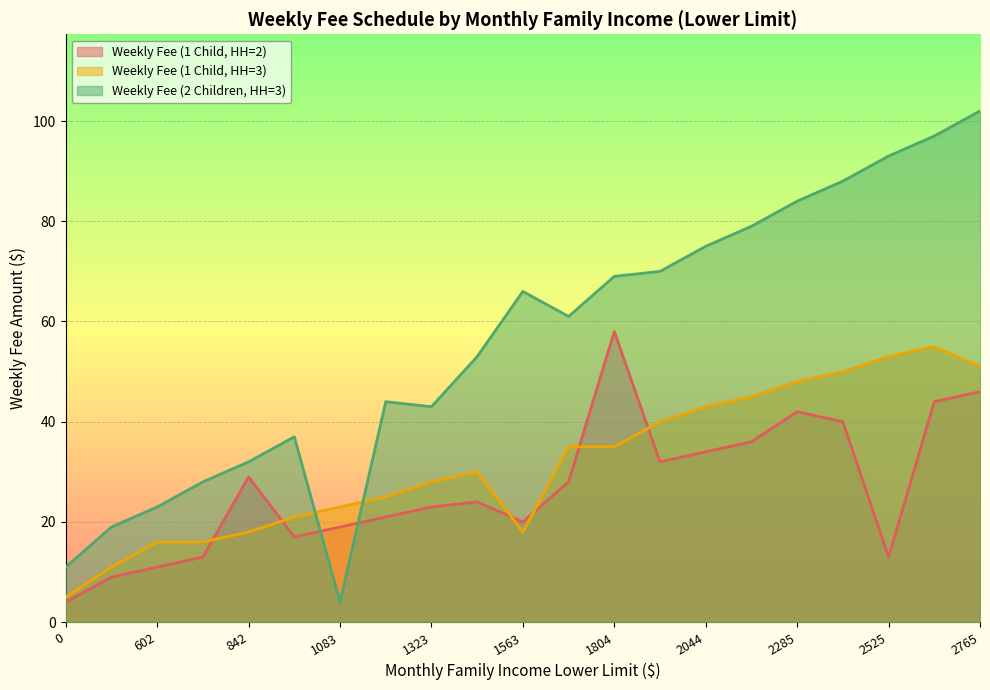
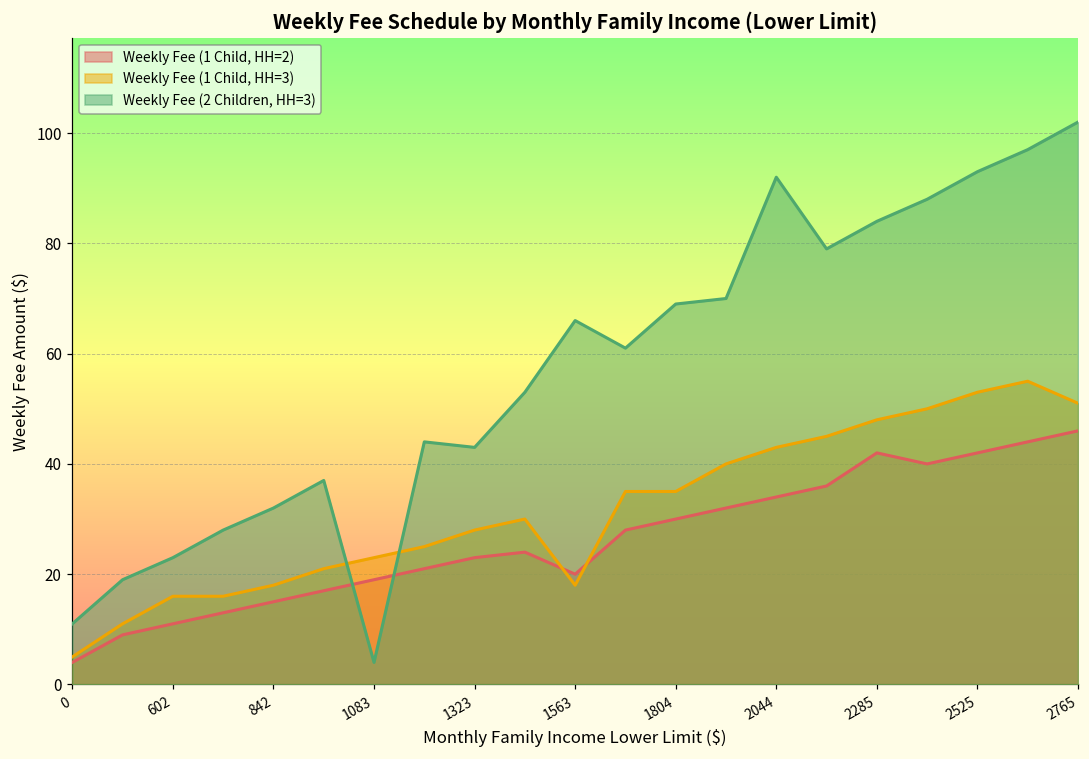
Weekly Fee (1 Child, HH=2), 842: 29 -> 15
Weekly Fee (1 Child, HH=2), 1804: 58 -> 30
Weekly Fee (2 Children, HH=3), 2044: 75 -> 92
Weekly Fee (1 Child, HH=2), 2525: 13 -> 42
